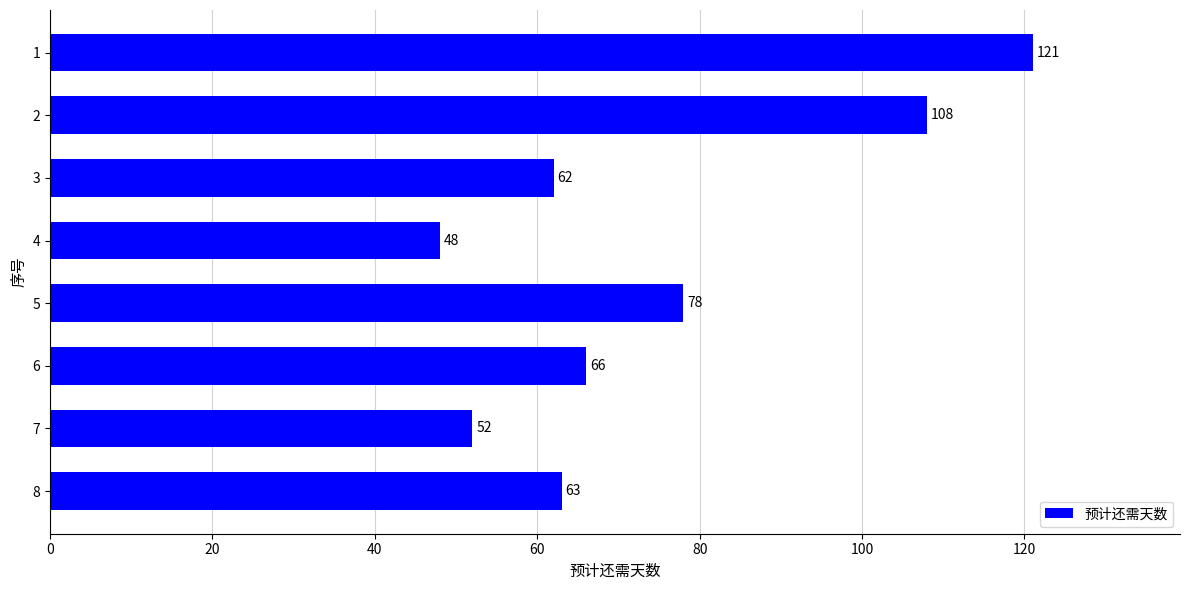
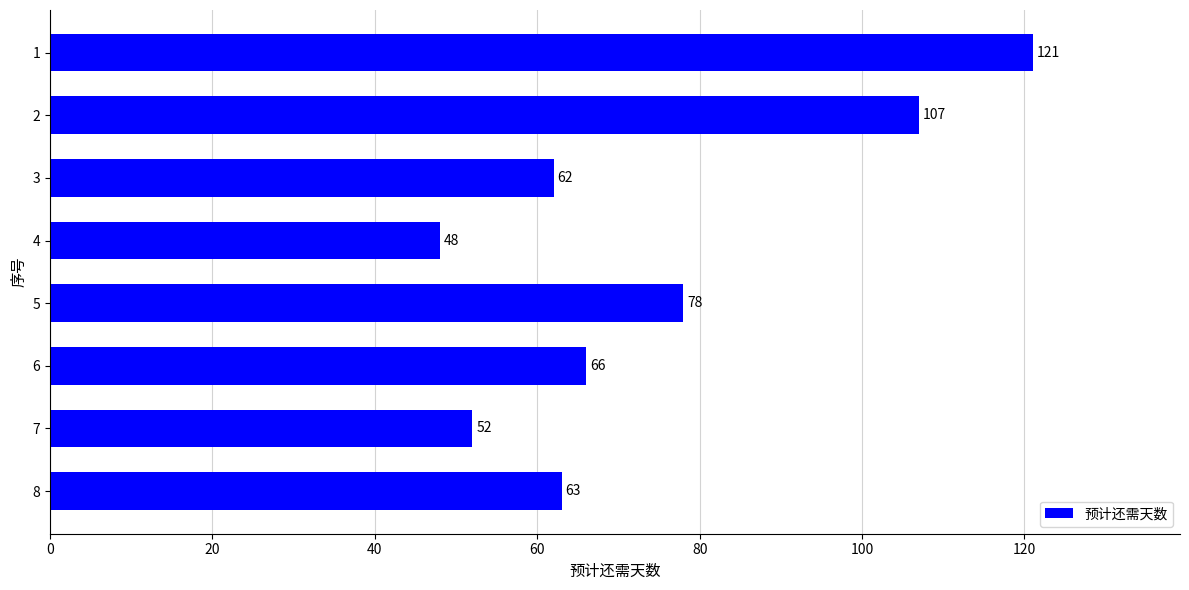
2: 108 -> 107
